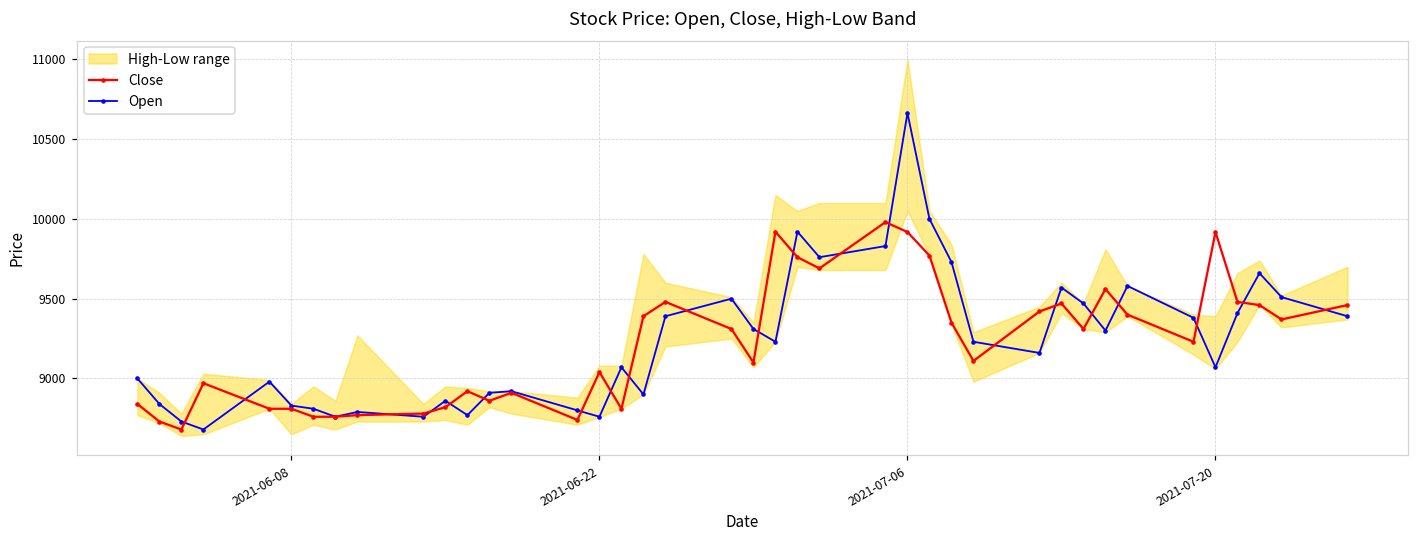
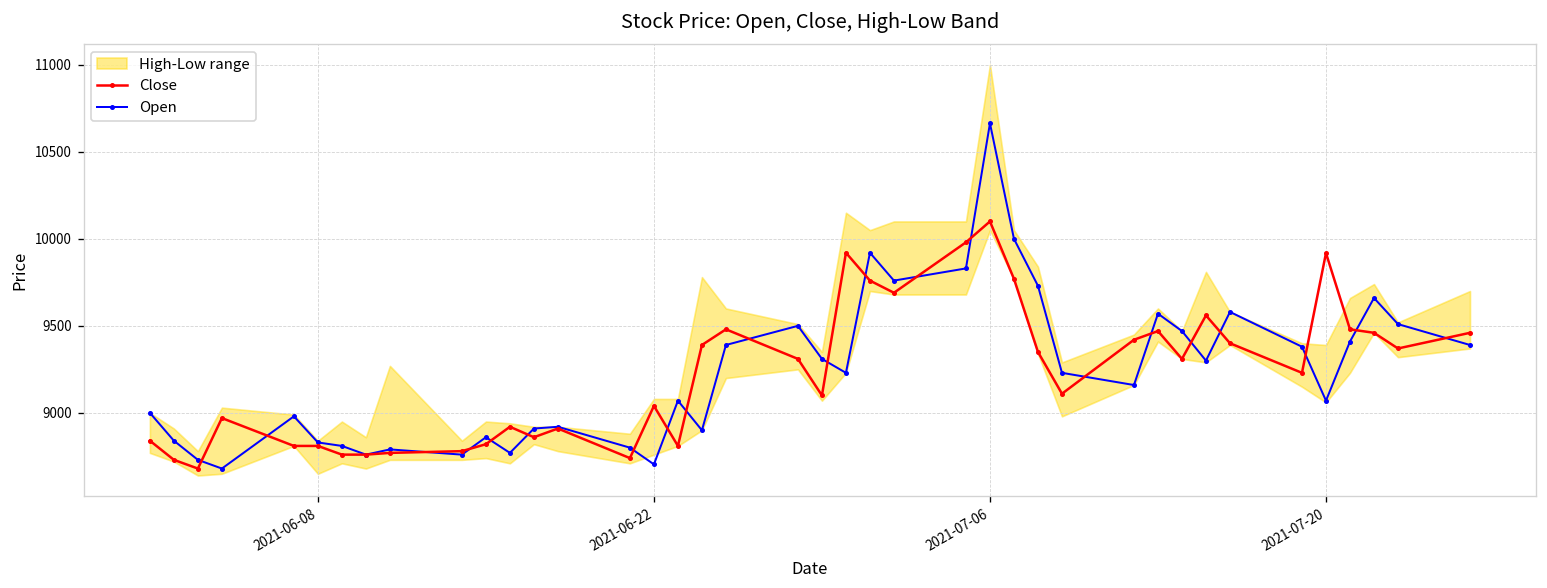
Open, 2021-06-22: 8760 -> 8700
Close, 2021-07-06: 9920 -> 10100
